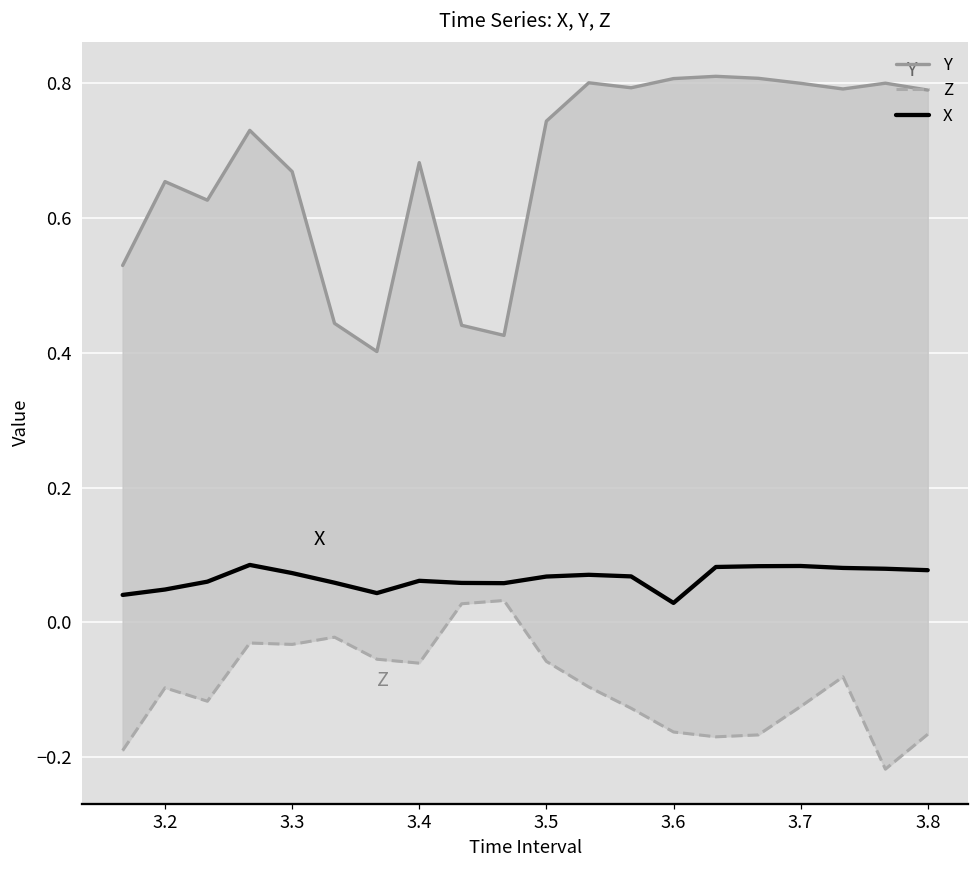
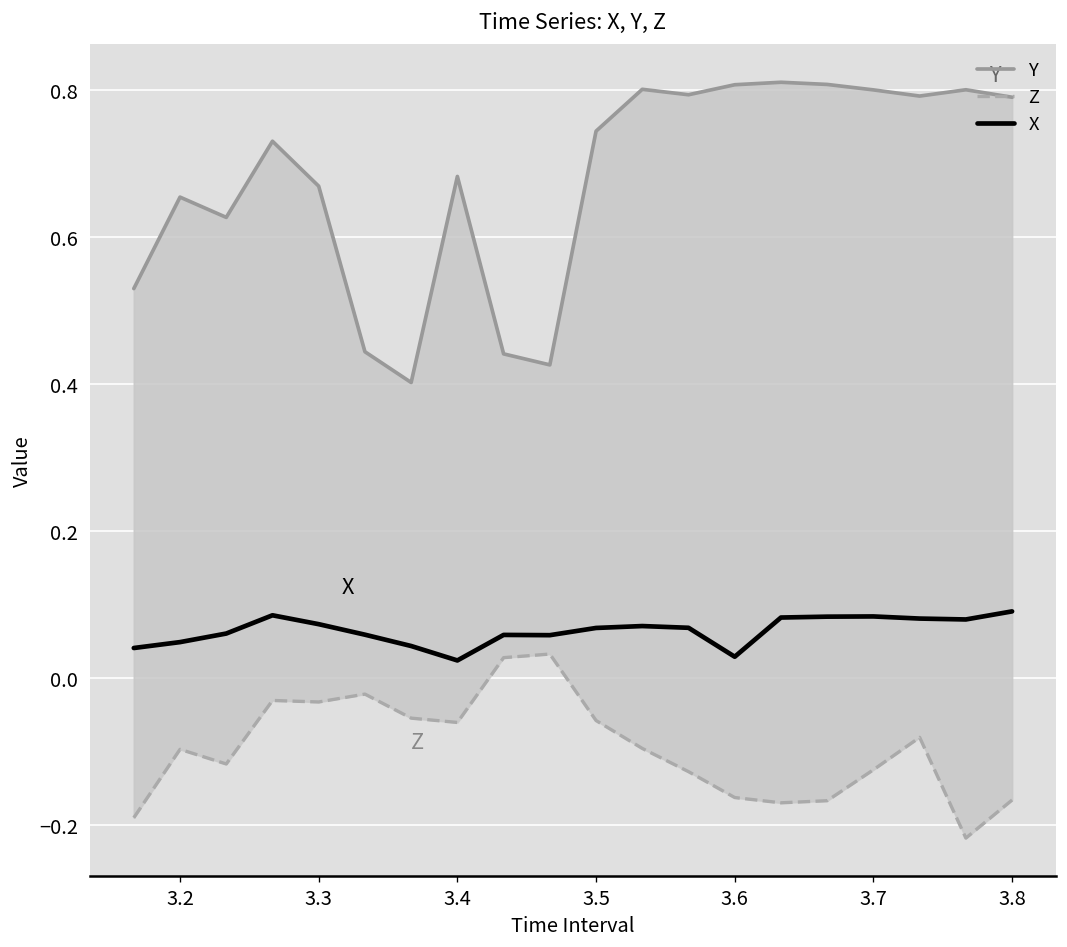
X, 3.4: 0.06 -> 0.02
X, 3.8: 0.08 -> 0.09
